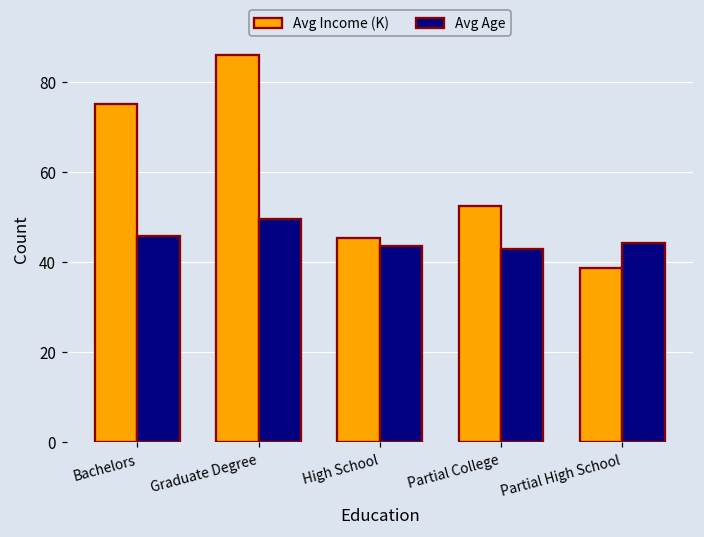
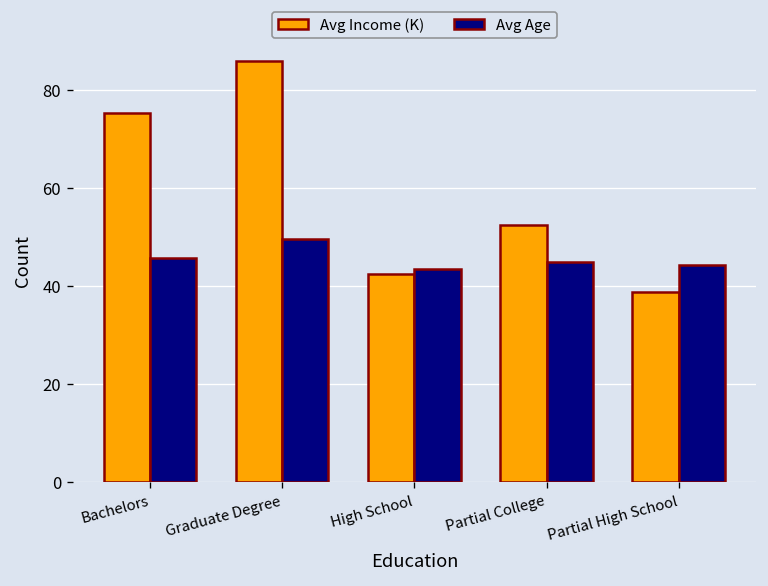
Avg Income (K), High School: 45 -> 42
Avg Age, Partial College: 43 -> 45
